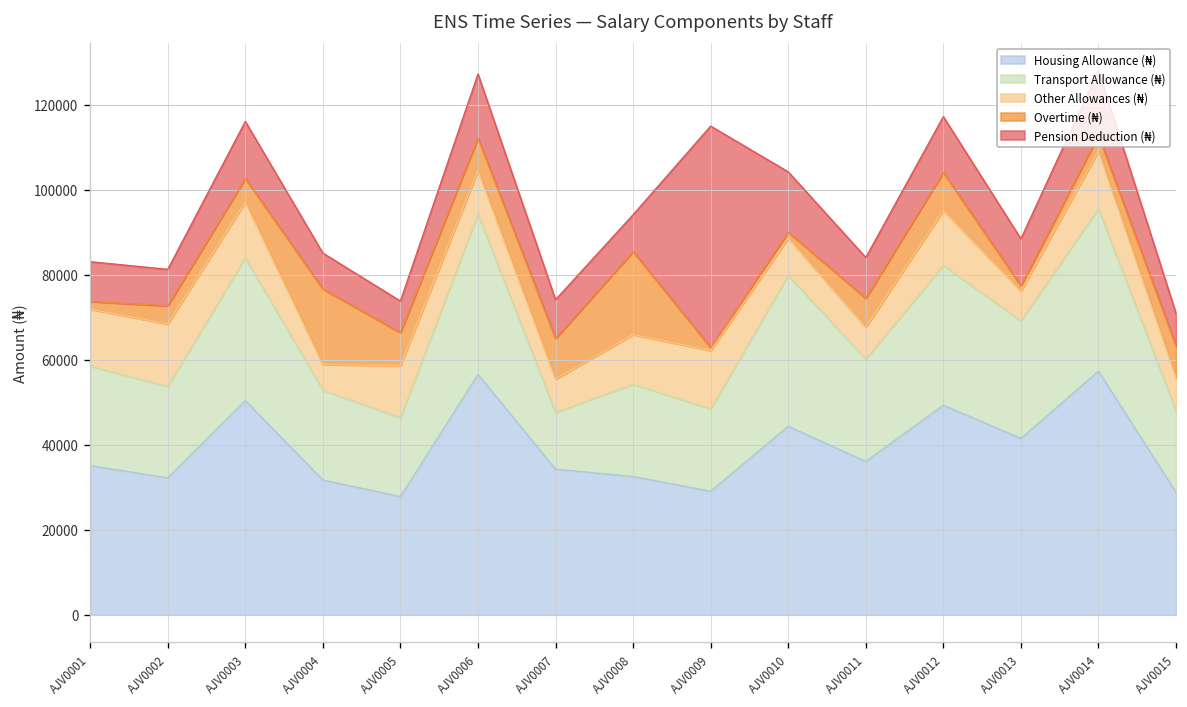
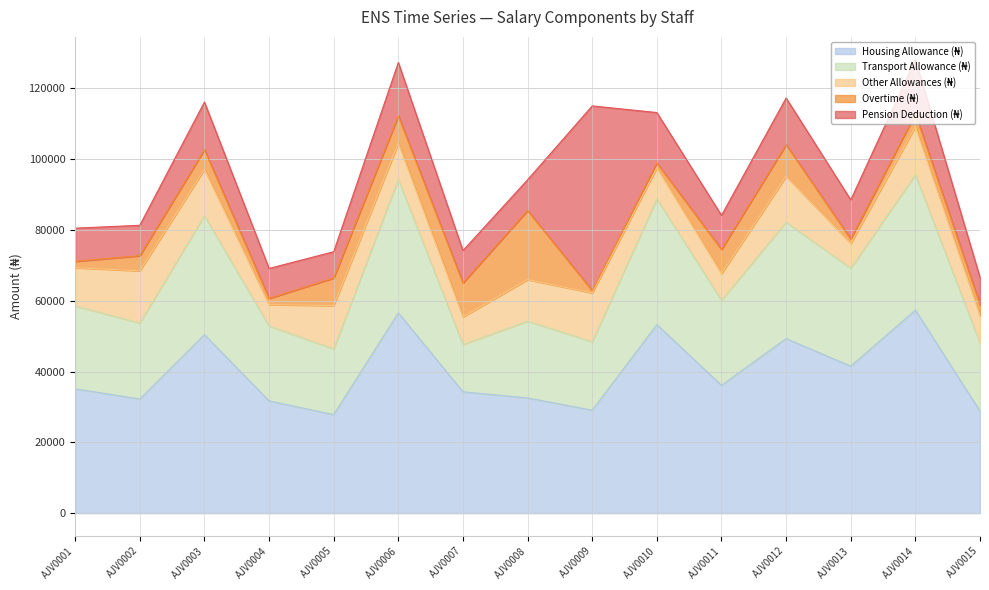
Other Allowances (₦), AJV0001: 13000 -> 11000
Overtime (₦), AJV0004: 18000 -> 2000
Housing Allowance (₦), AJV0010: 44000 -> 53000
Overtime (₦), AJV0015: 7000 -> 3000
